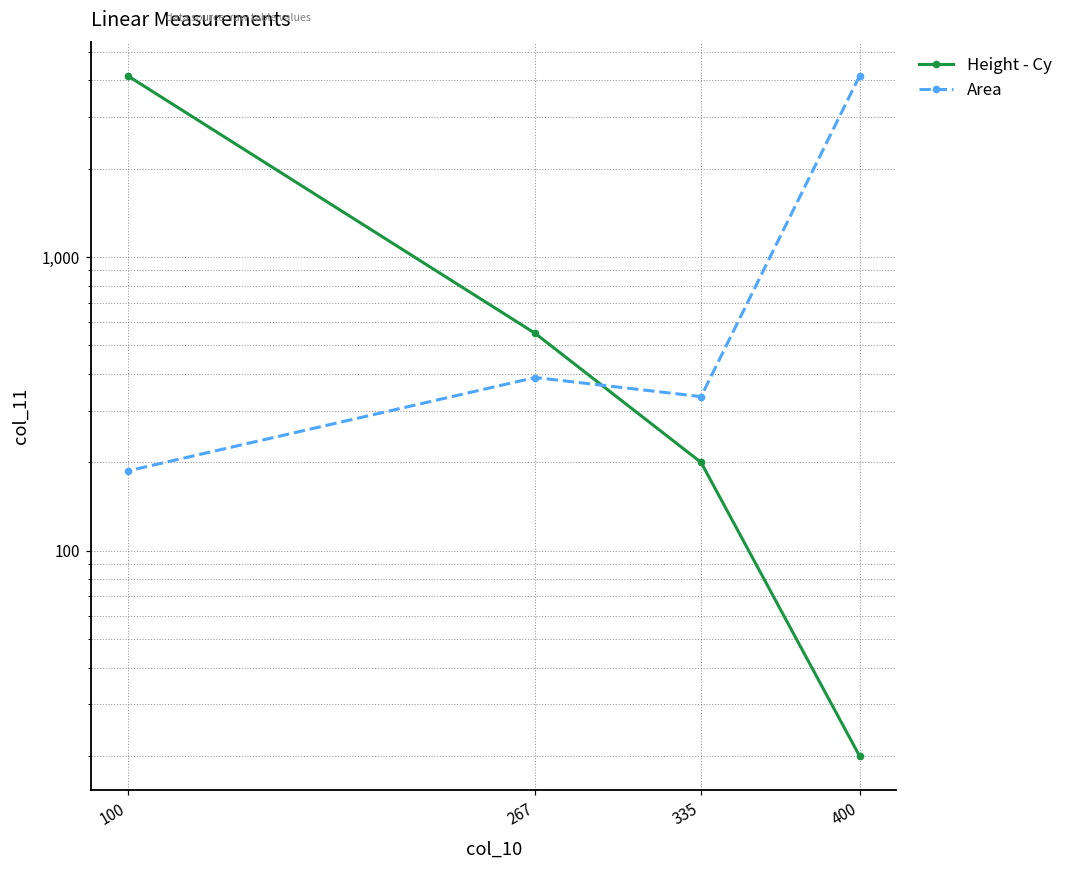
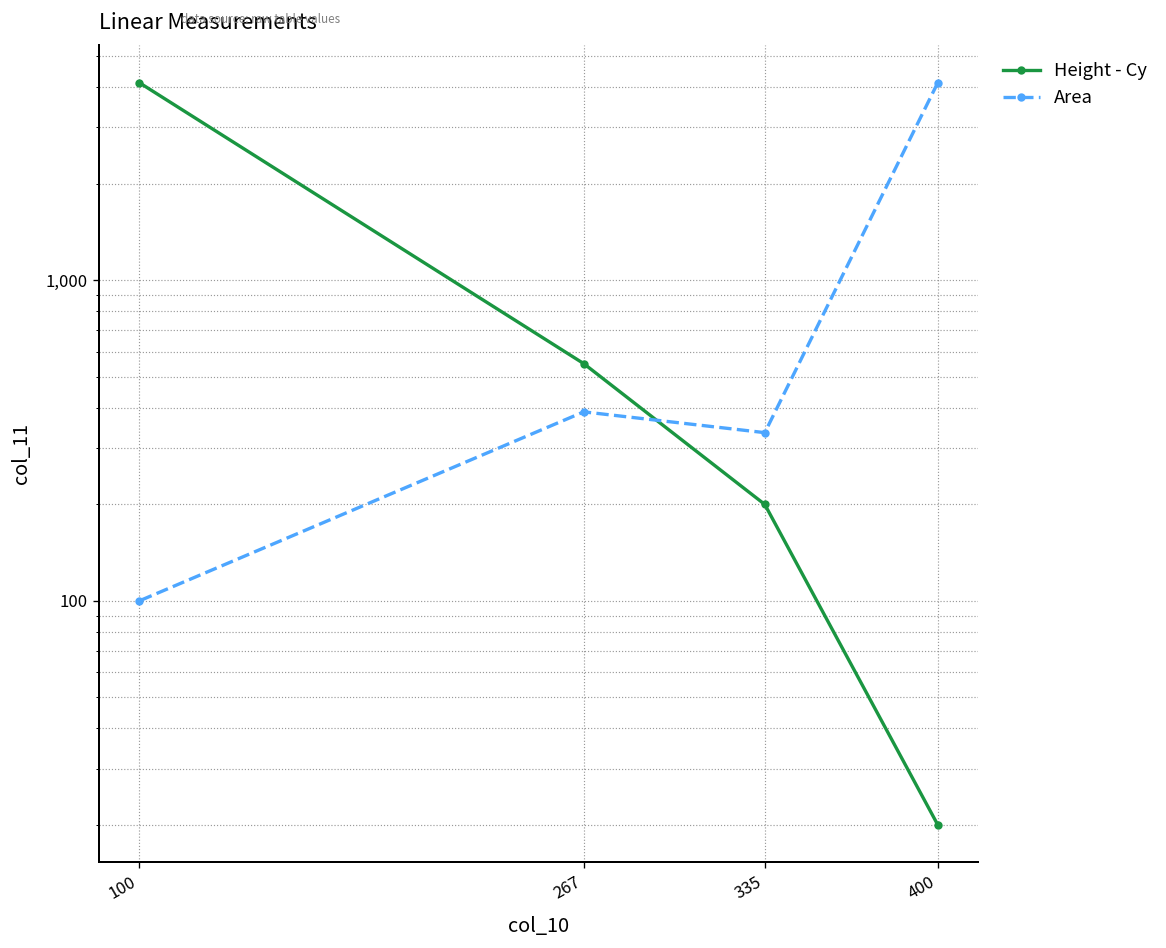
Area, 100: 190 -> 100
